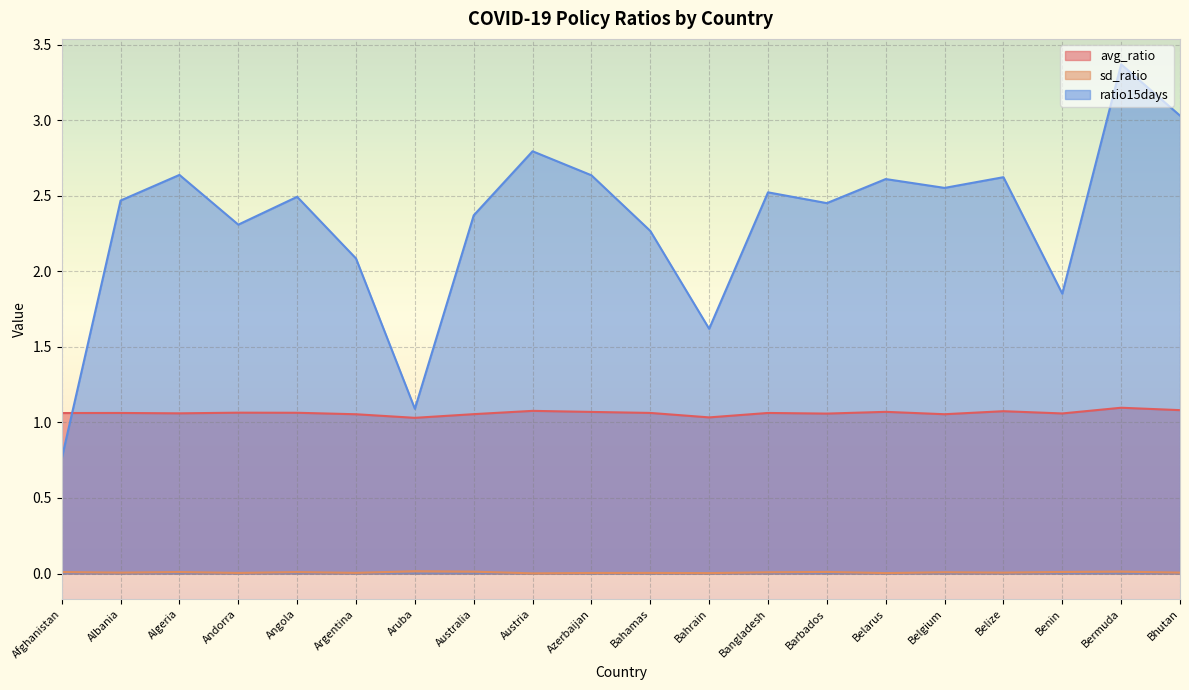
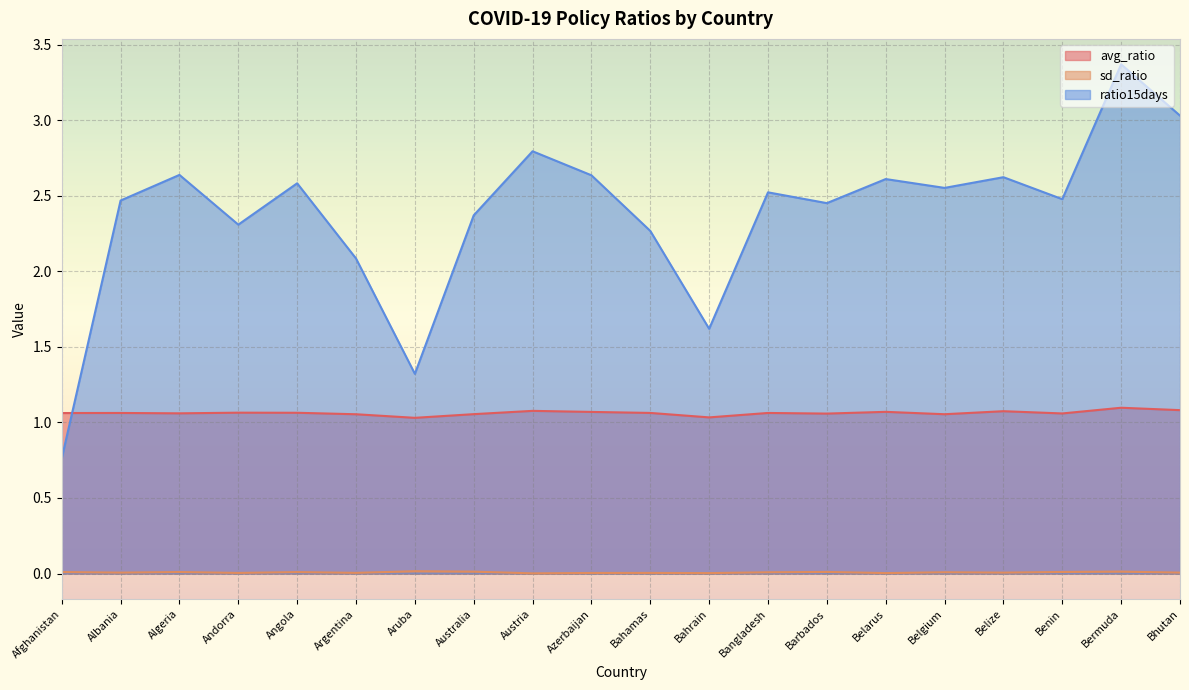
ratio15days, Angola: 2.49 -> 2.58
ratio15days, Aruba: 1.09 -> 1.32
ratio15days, Benin: 1.85 -> 2.48
